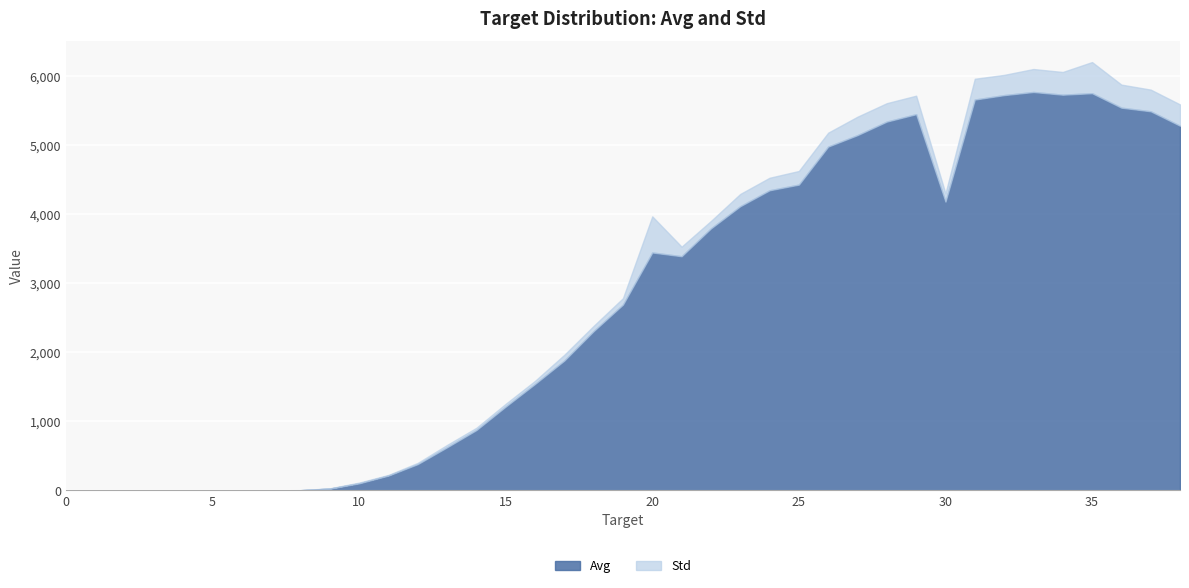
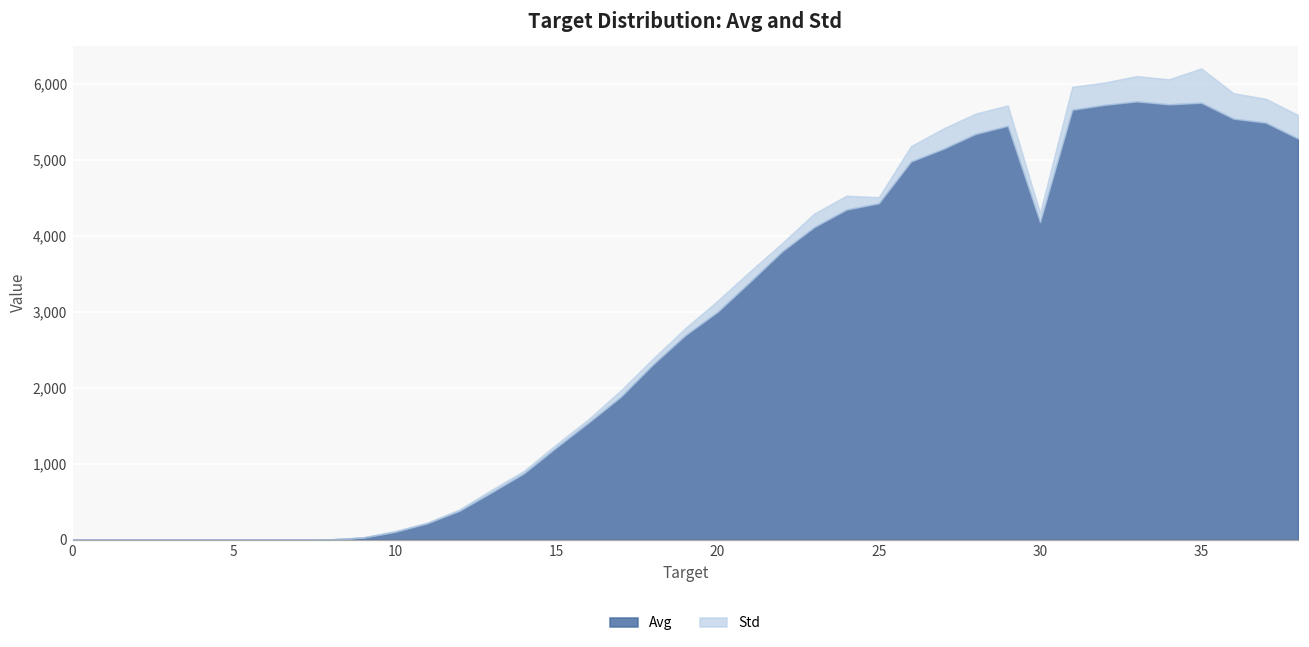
Avg, 20: 3,400 -> 3,000
Std, 20: 500 -> 100
Std, 25: 200 -> 100
